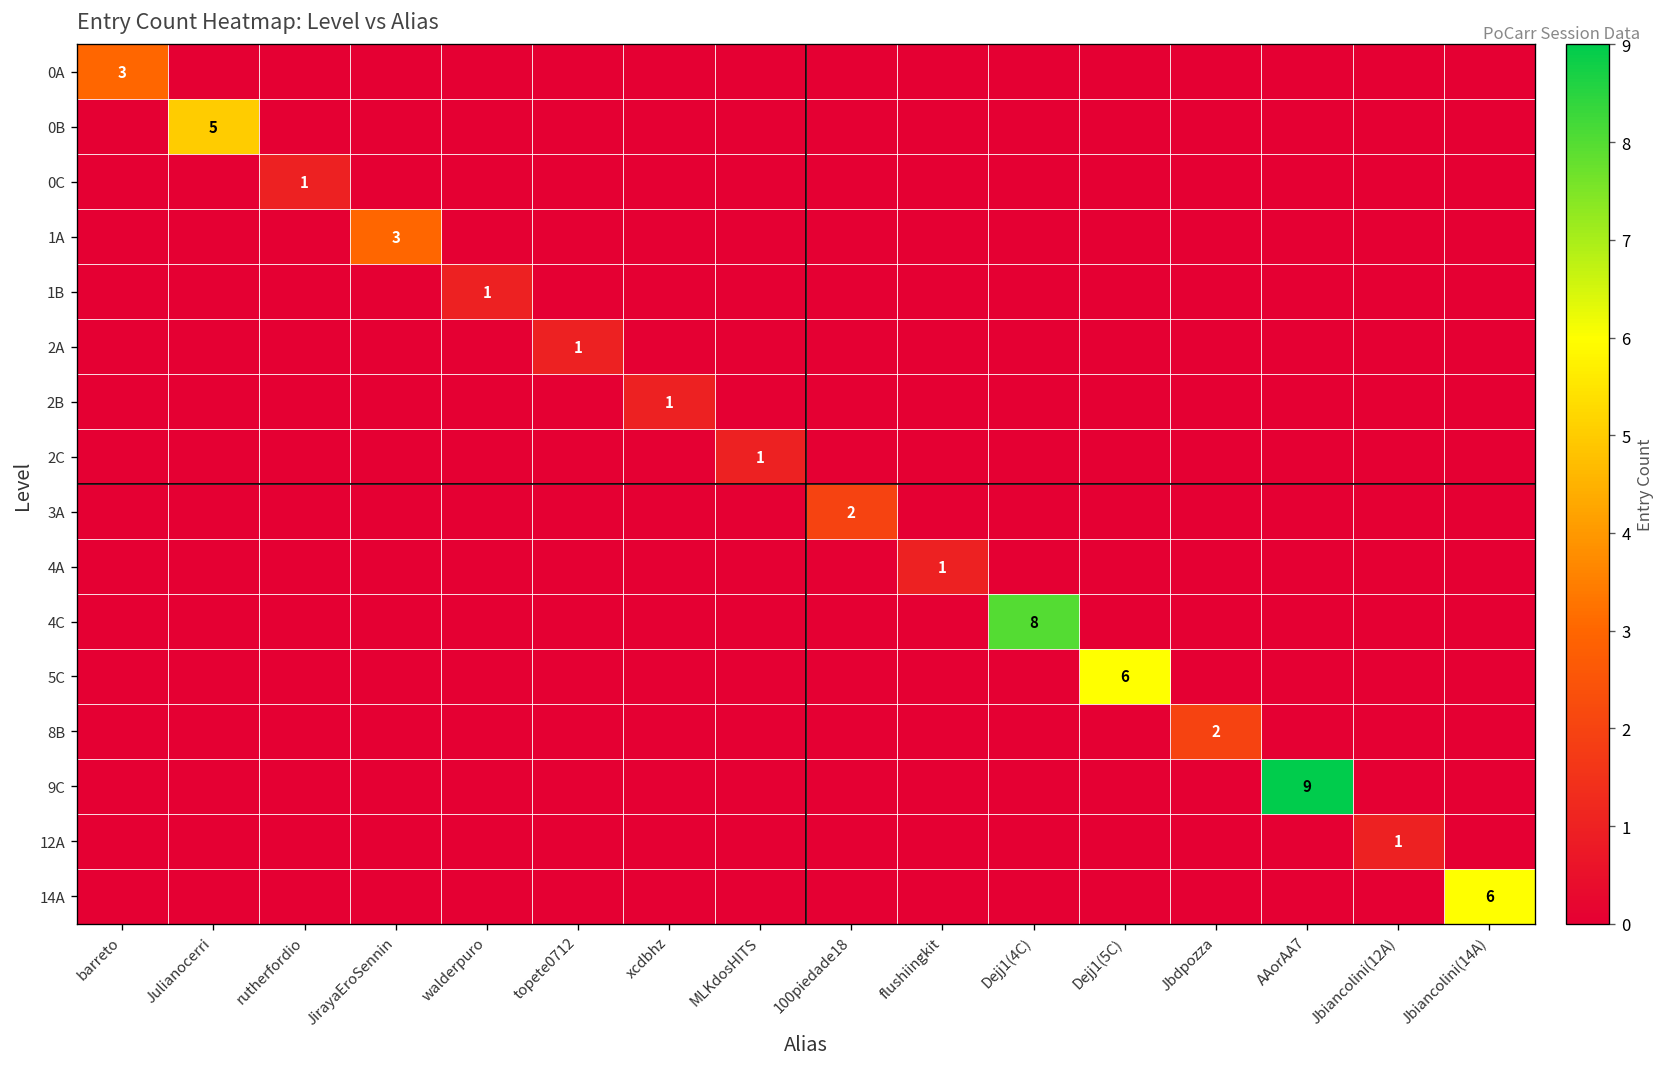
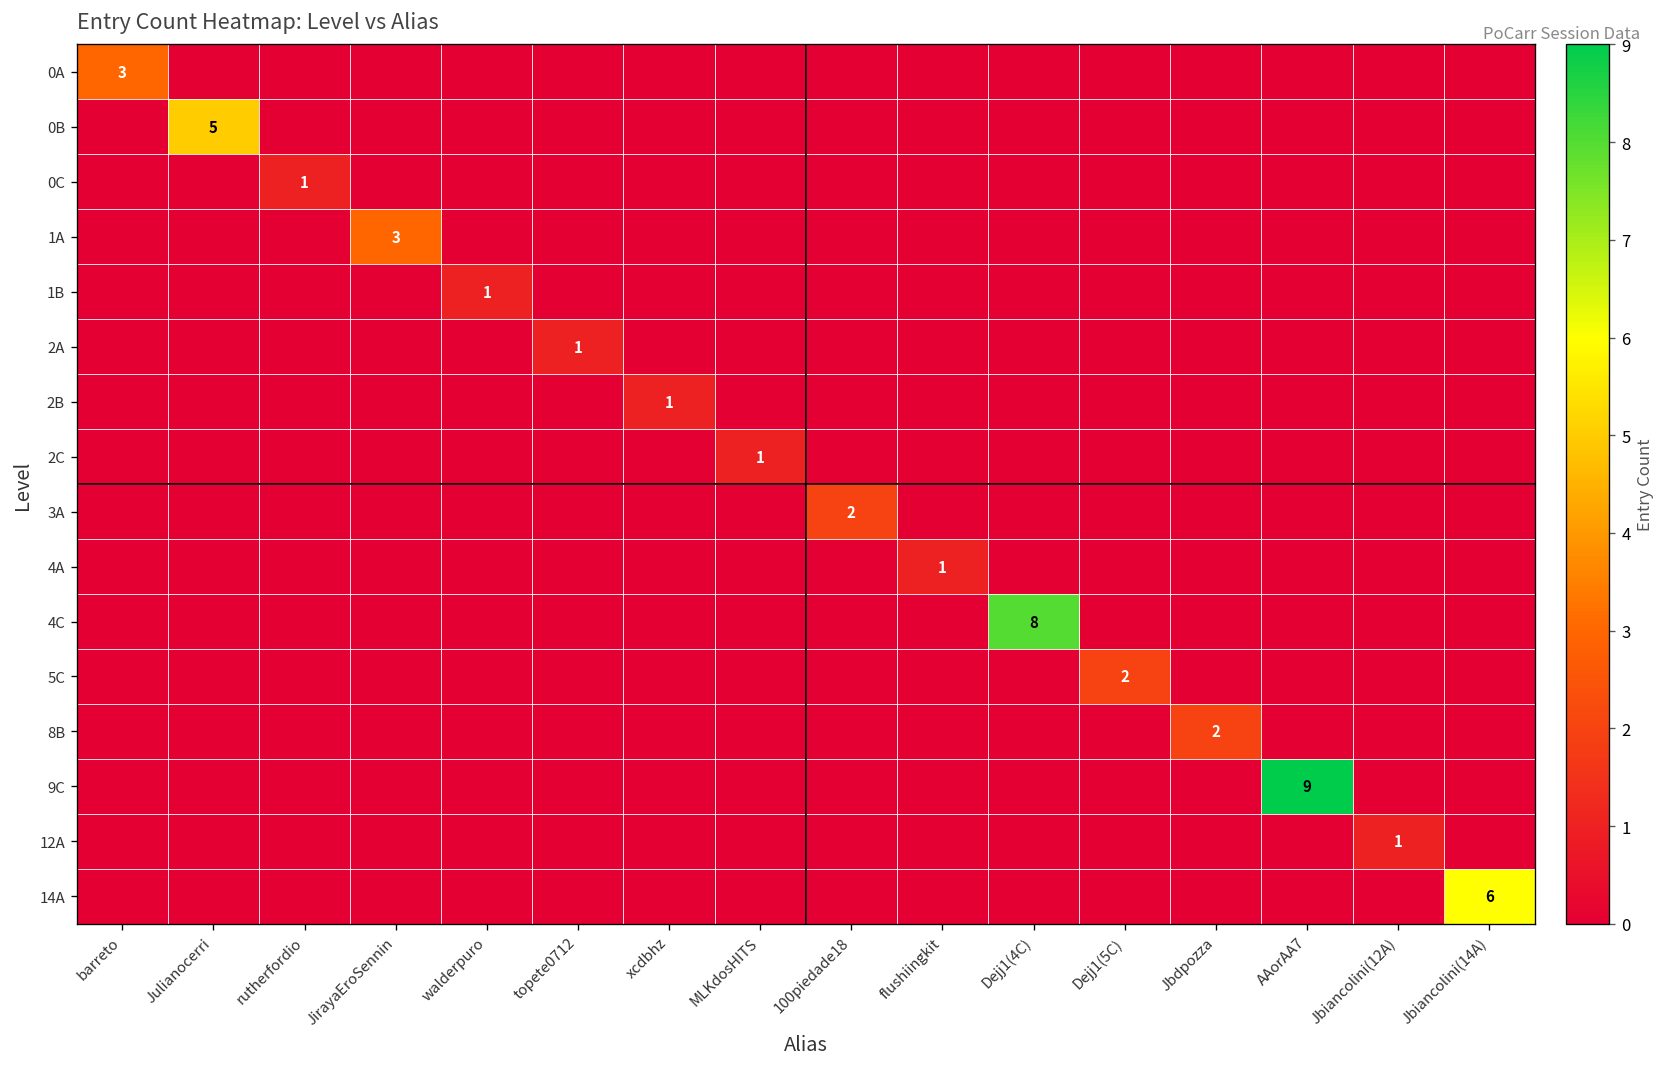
5C, Dejj1(5C): 6 -> 2
